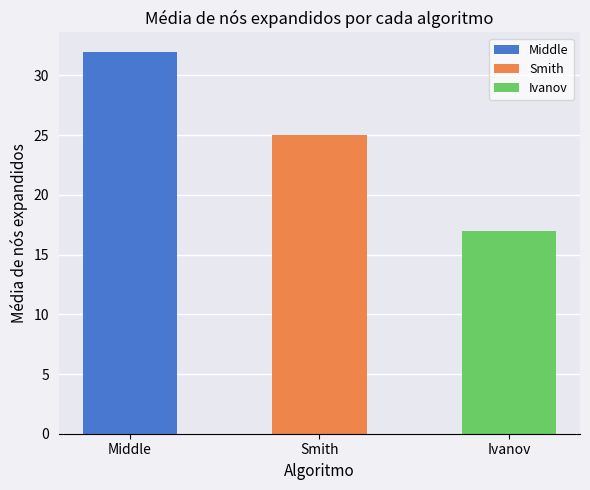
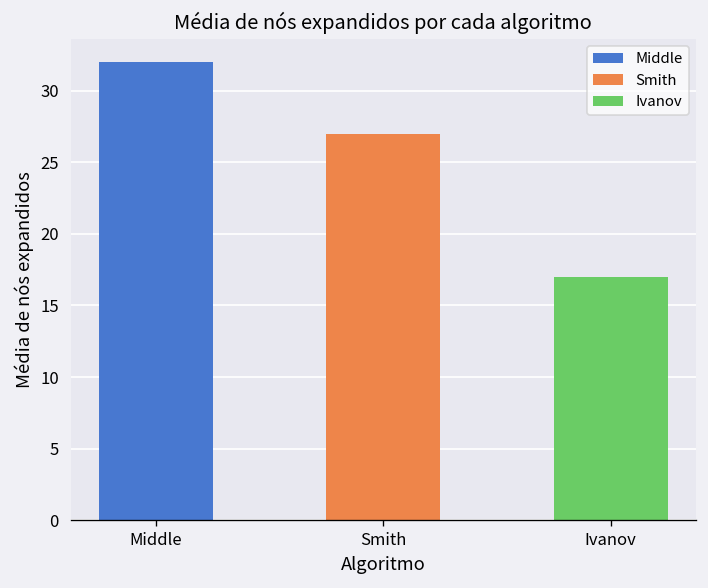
Smith: 25 -> 27
